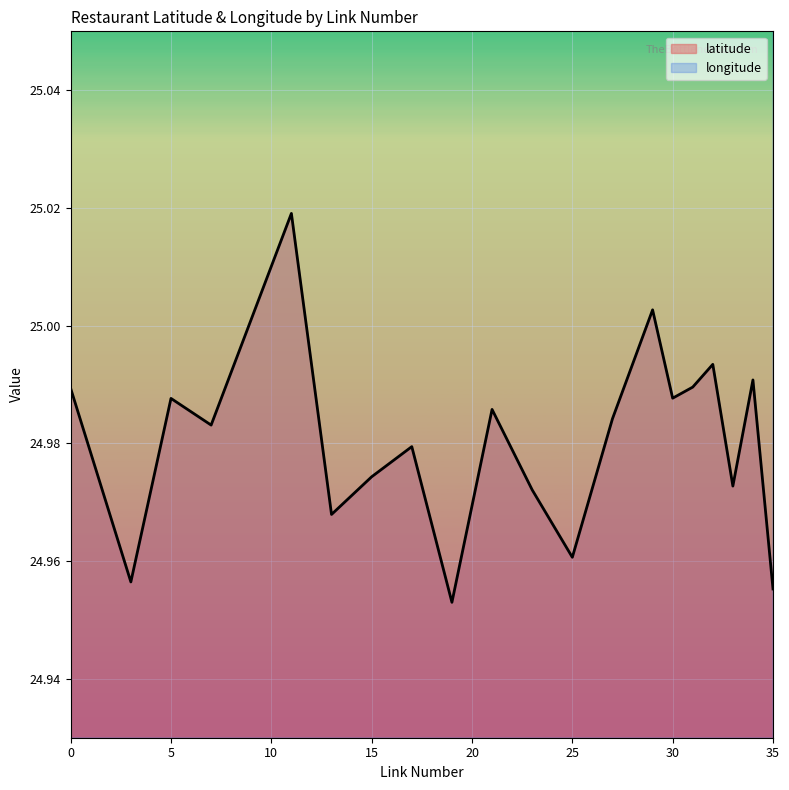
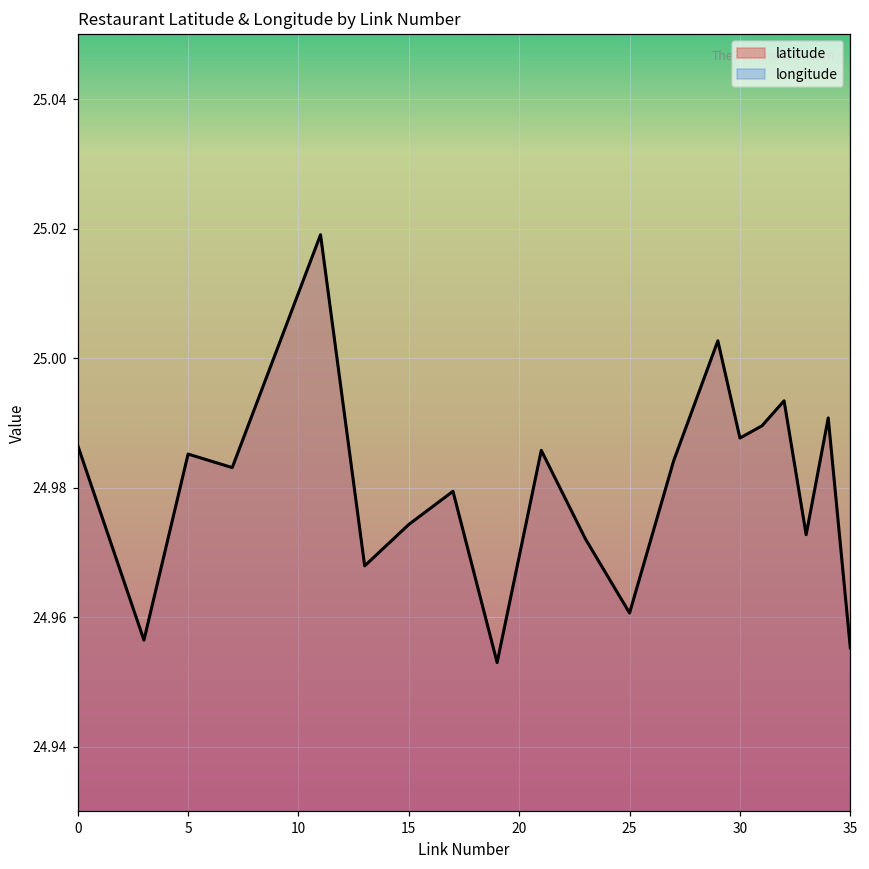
latitude, 0: 24.989 -> 24.987
latitude, 5: 24.988 -> 24.985
